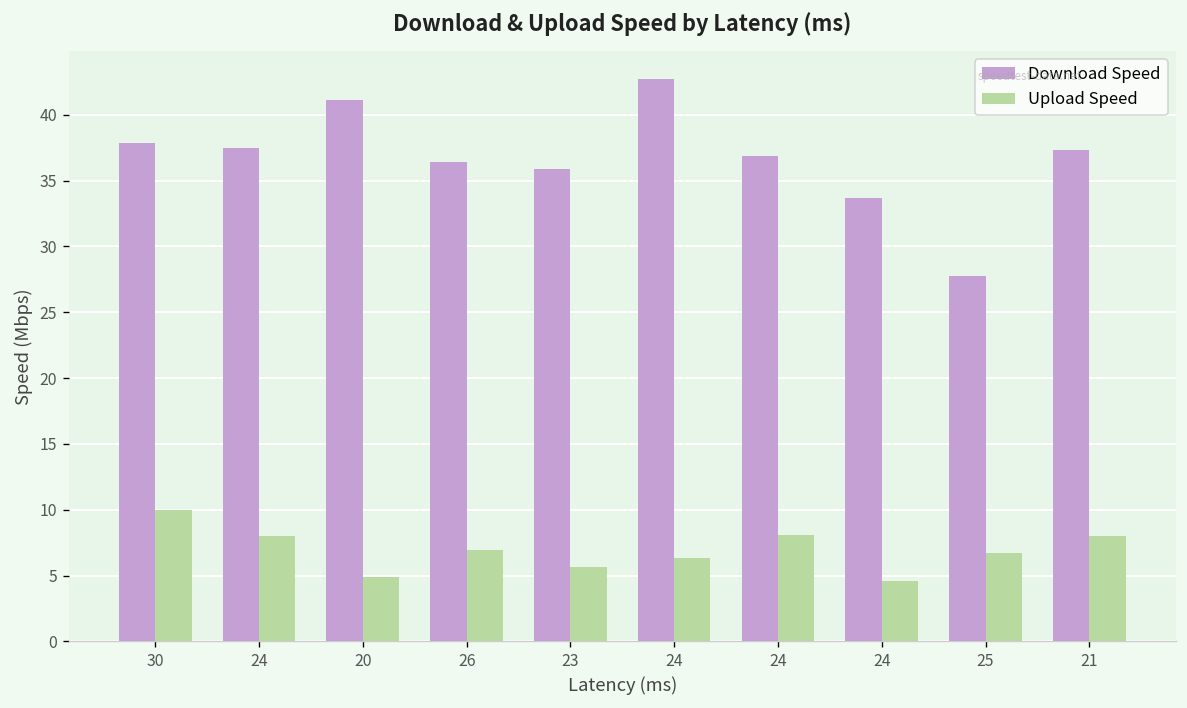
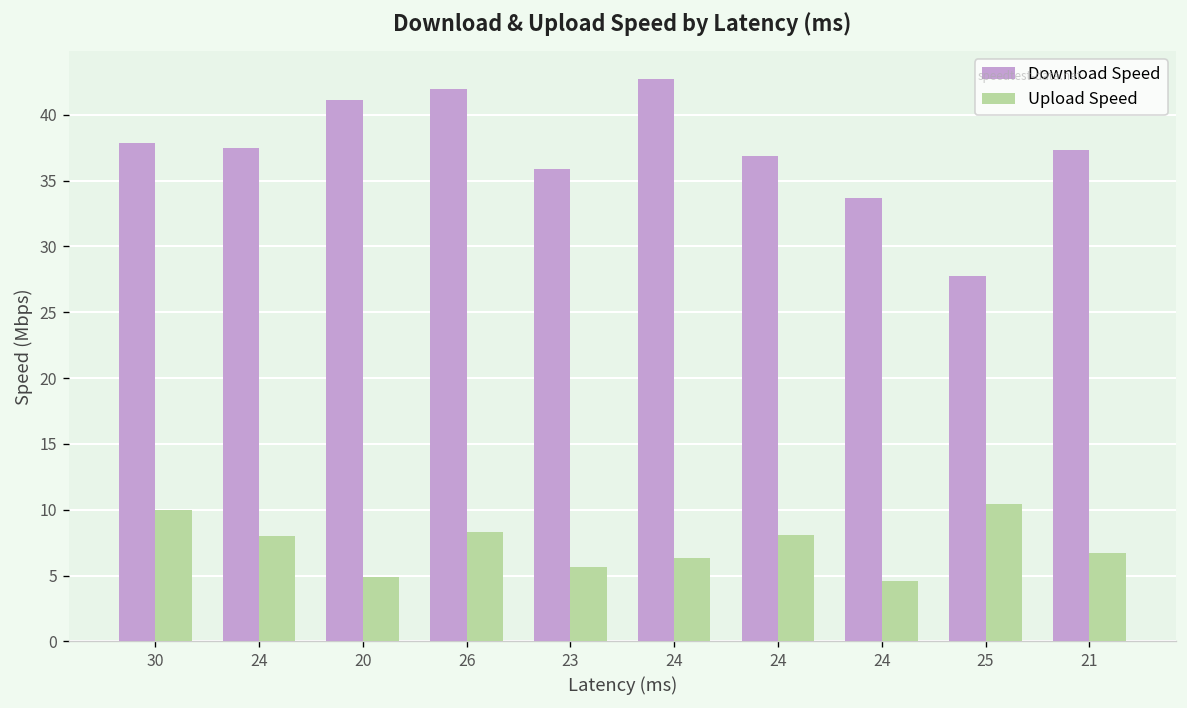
Download Speed, 26: 36.4 -> 42.0
Upload Speed, 26: 6.9 -> 8.3
Upload Speed, 25: 6.7 -> 10.4
Upload Speed, 21: 8.0 -> 6.7
